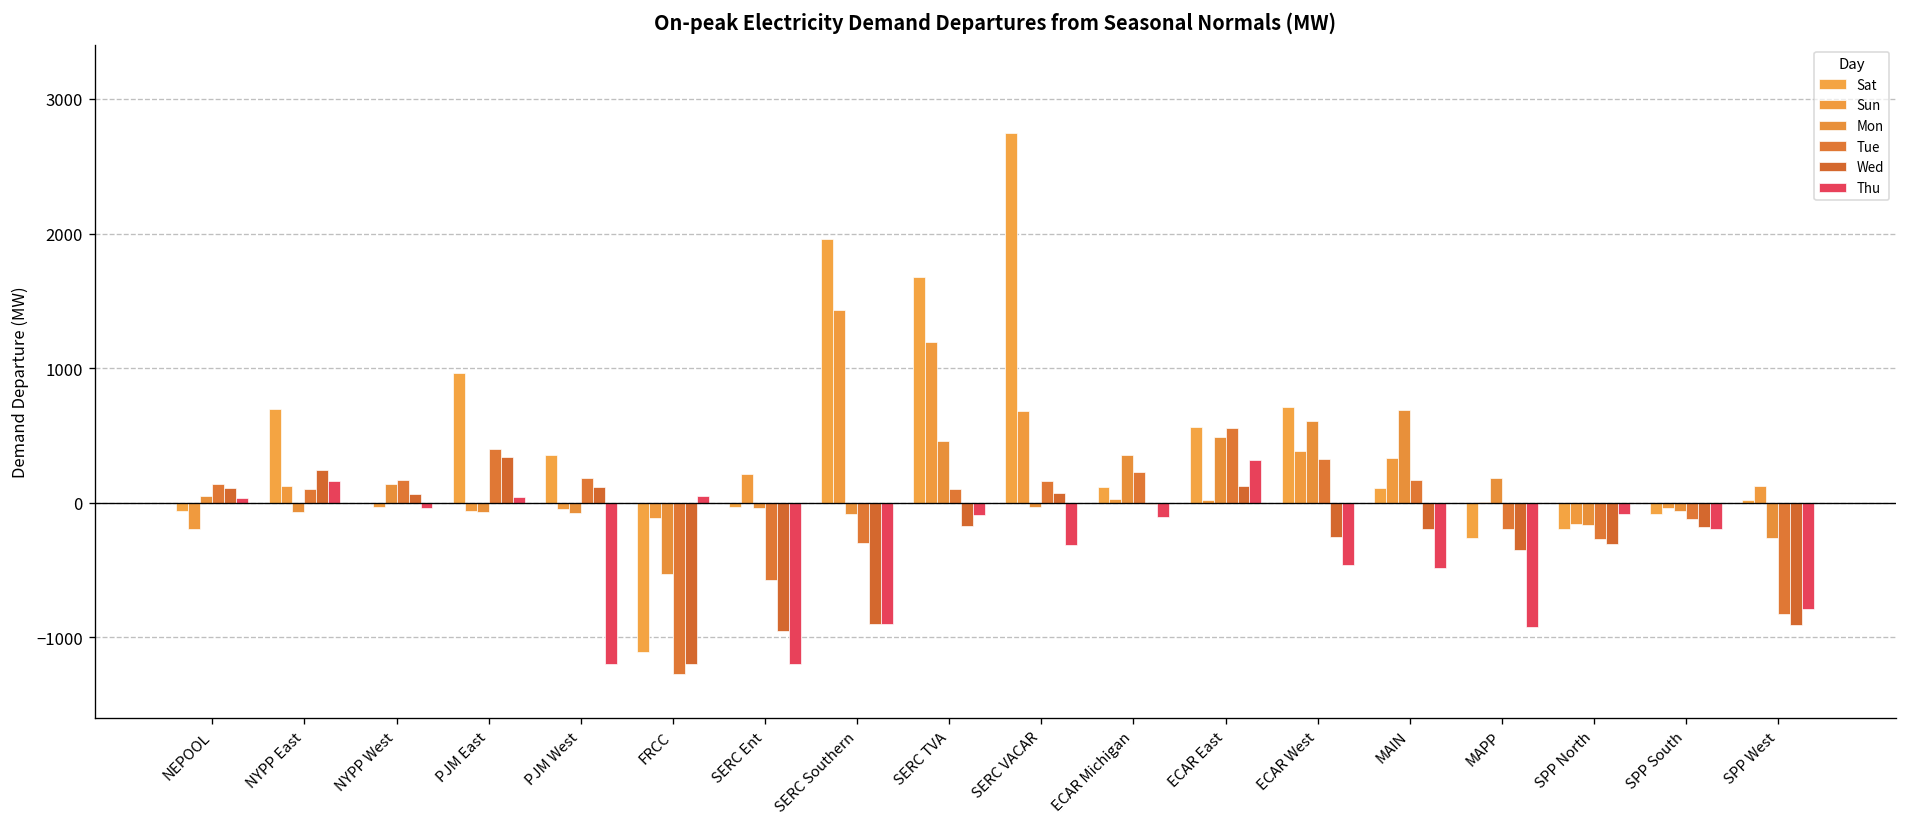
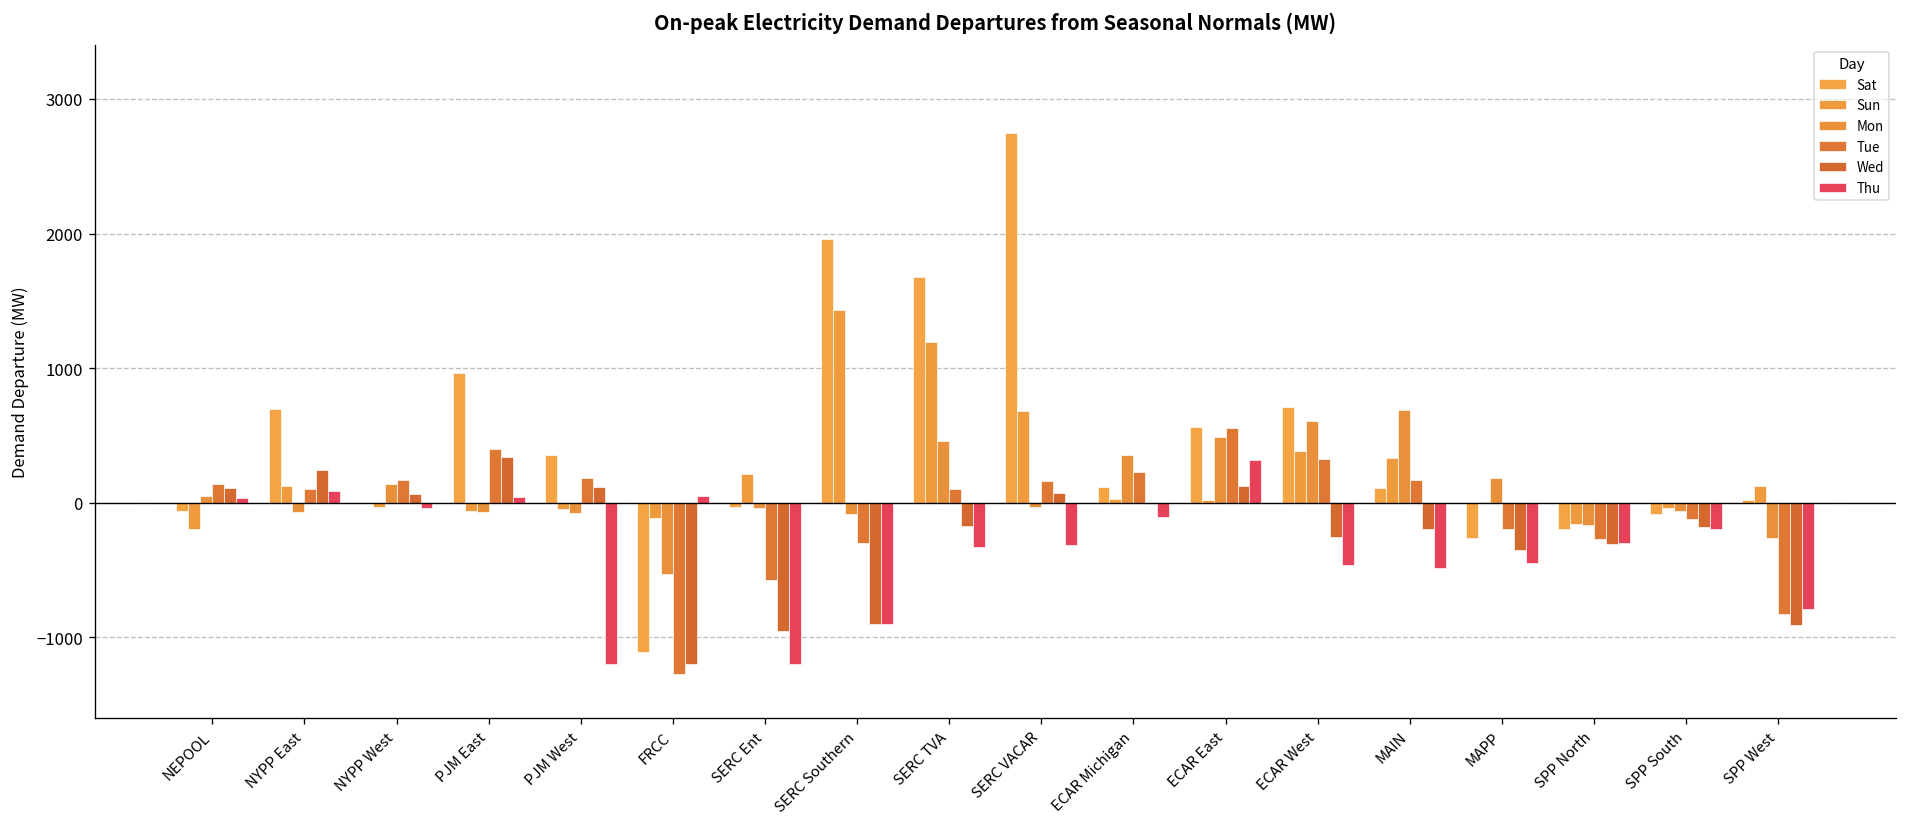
Thu, NYPP East: 160 -> 80
Thu, SERC TVA: -90 -> -330
Thu, MAPP: -920 -> -450
Thu, SPP North: -80 -> -300
